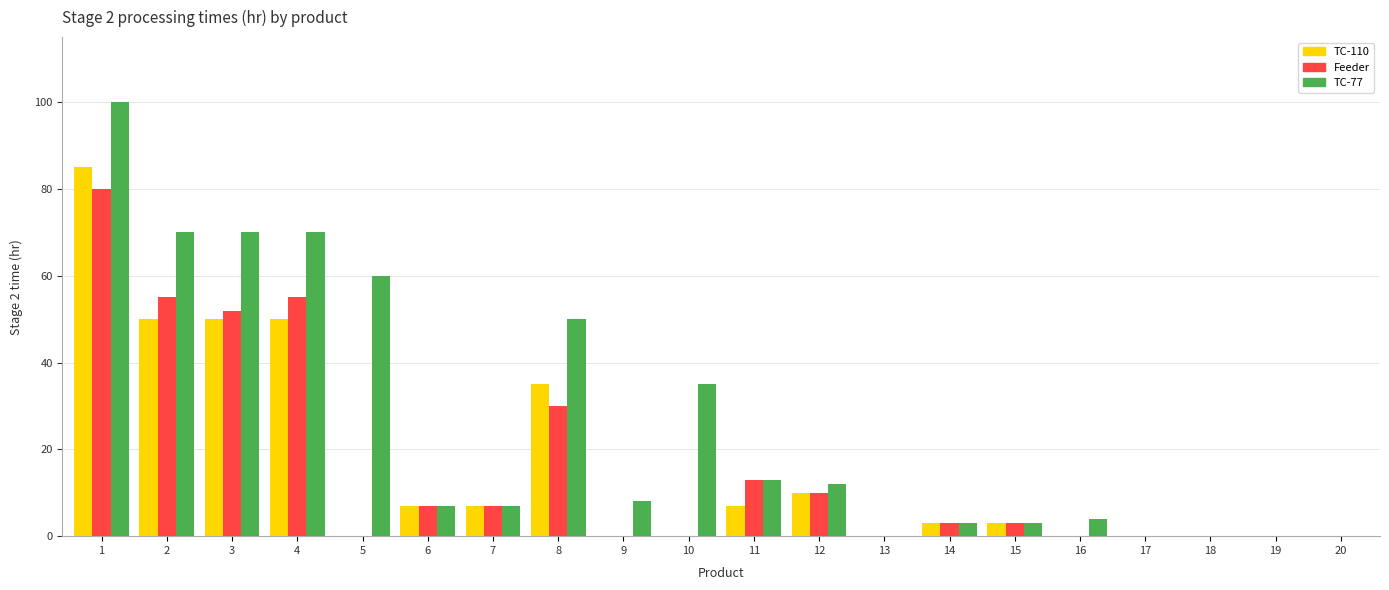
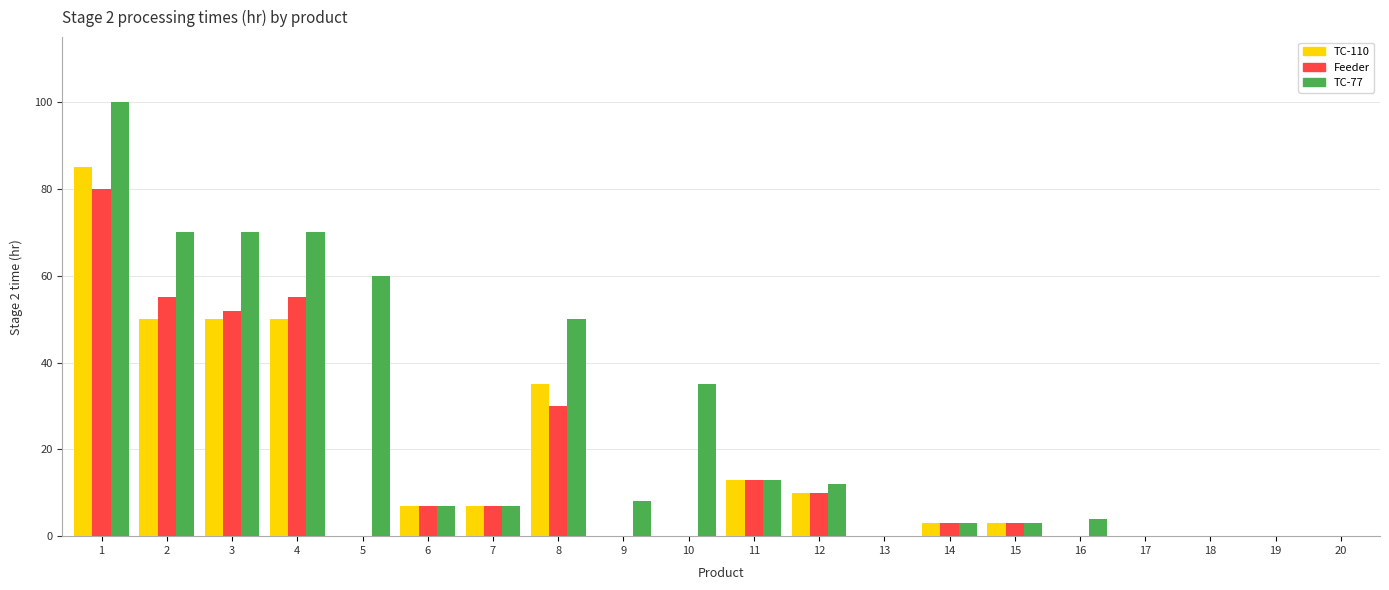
TC-110, 11: 7 -> 13
